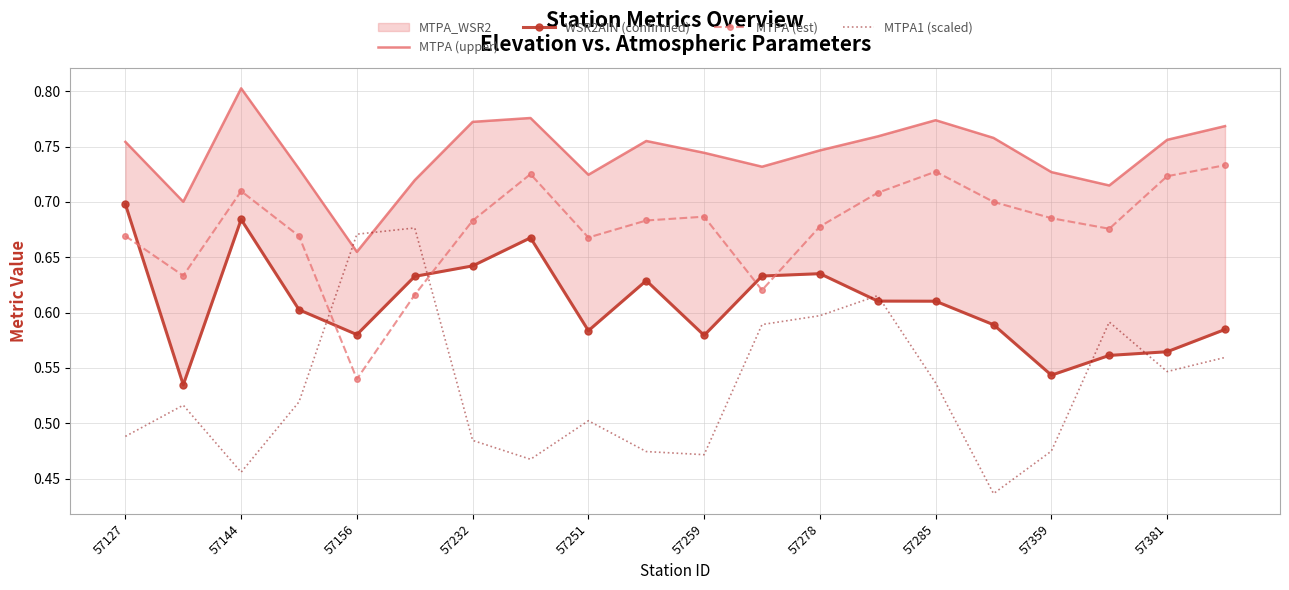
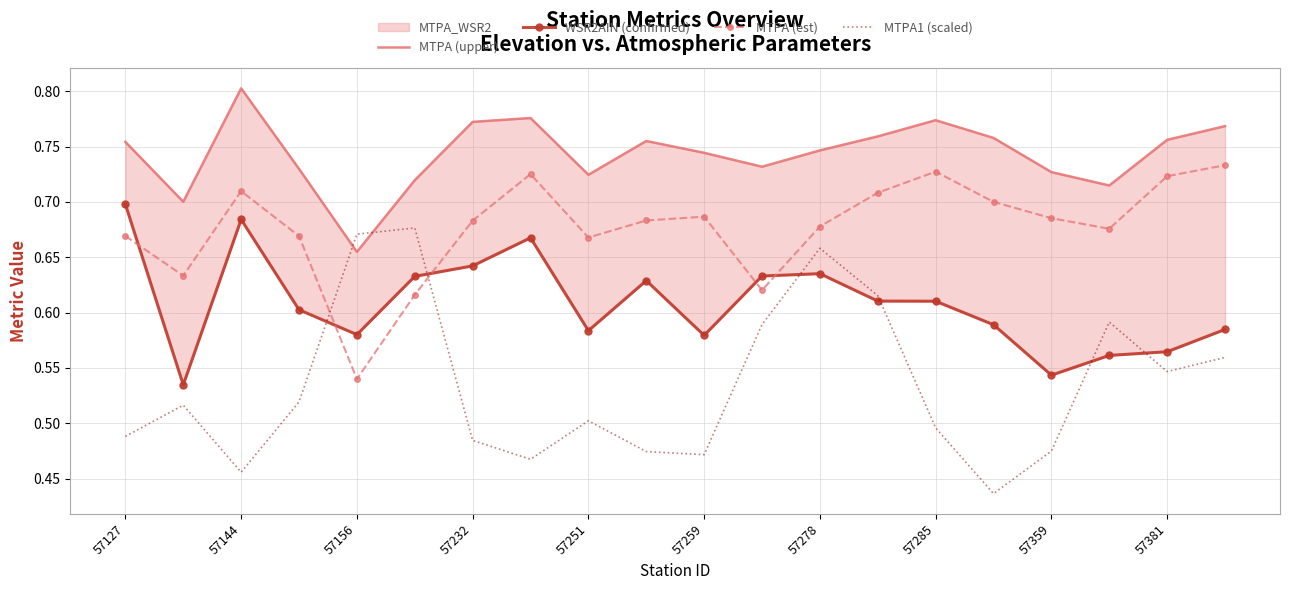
MTPA1 (scaled), 57278: 0.597 -> 0.658
MTPA1 (scaled), 57285: 0.536 -> 0.496
